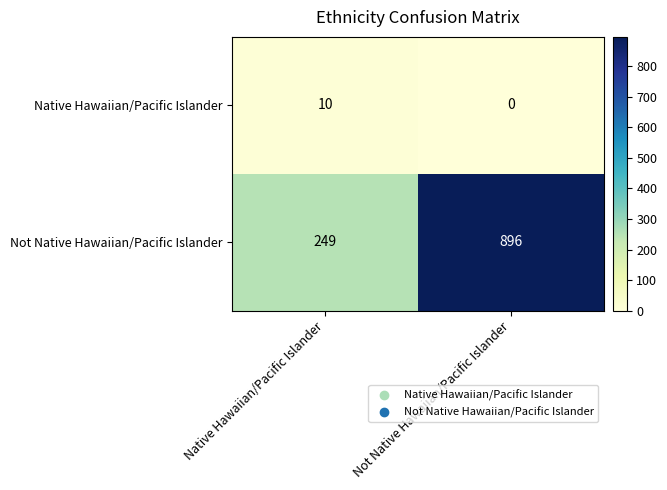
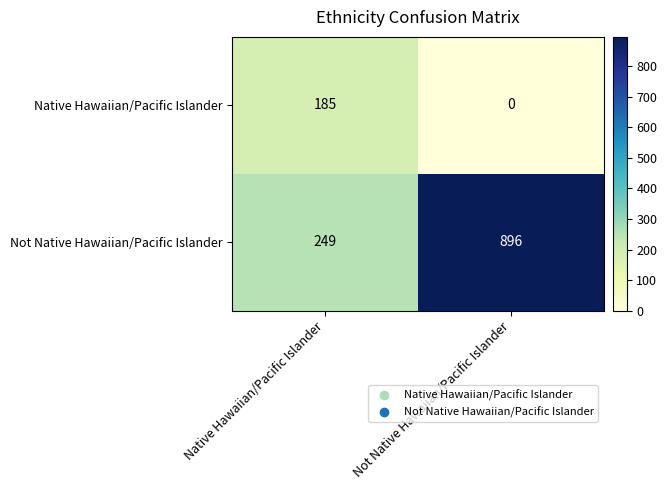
Native Hawaiian/Pacific Islander, Native Hawaiian/Pacific Islander: 10 -> 185
